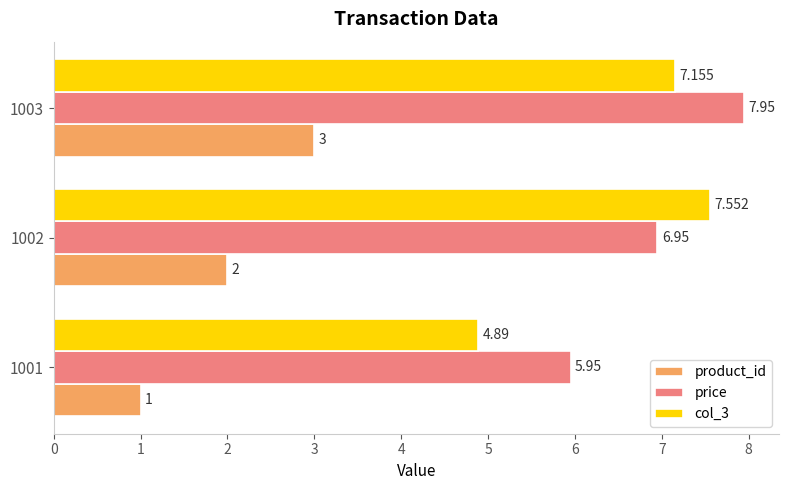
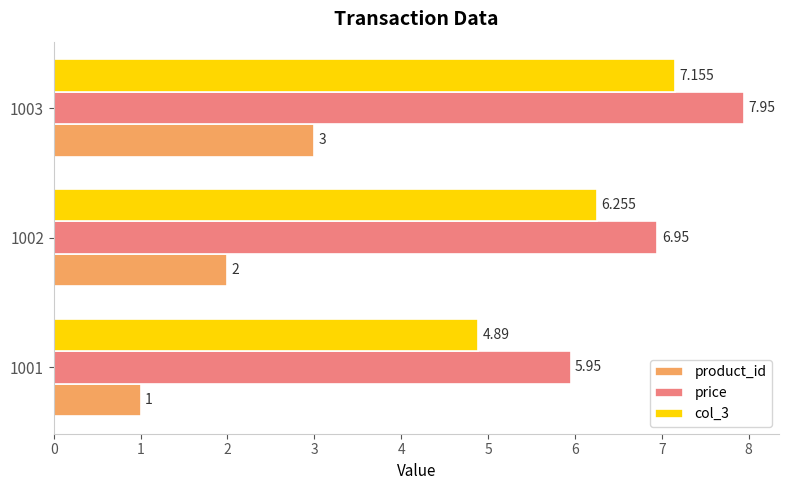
col_3, 1002: 7.552 -> 6.255
